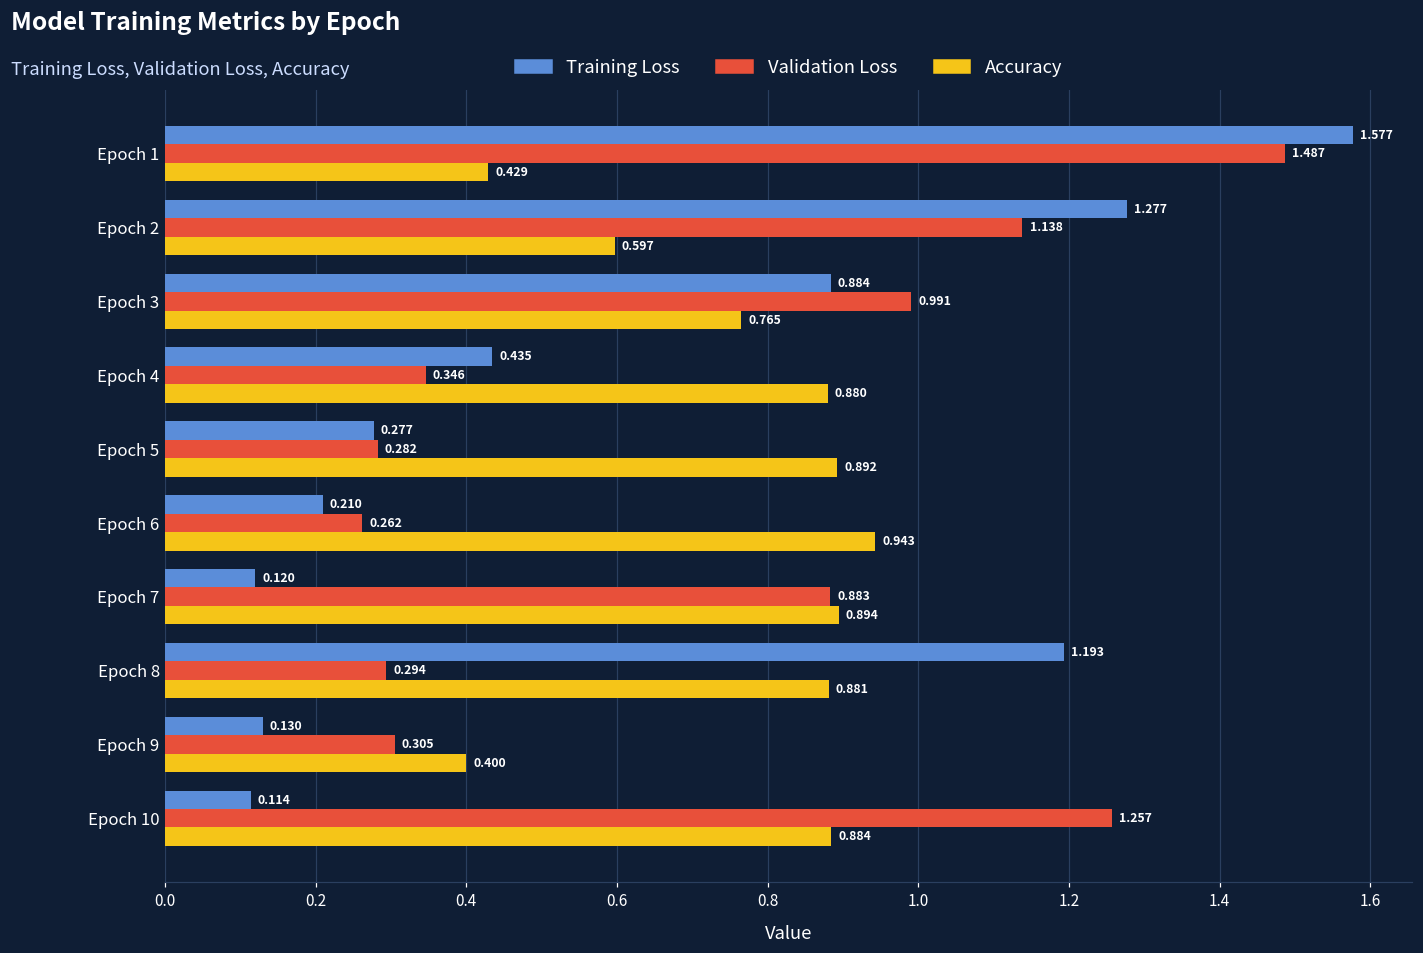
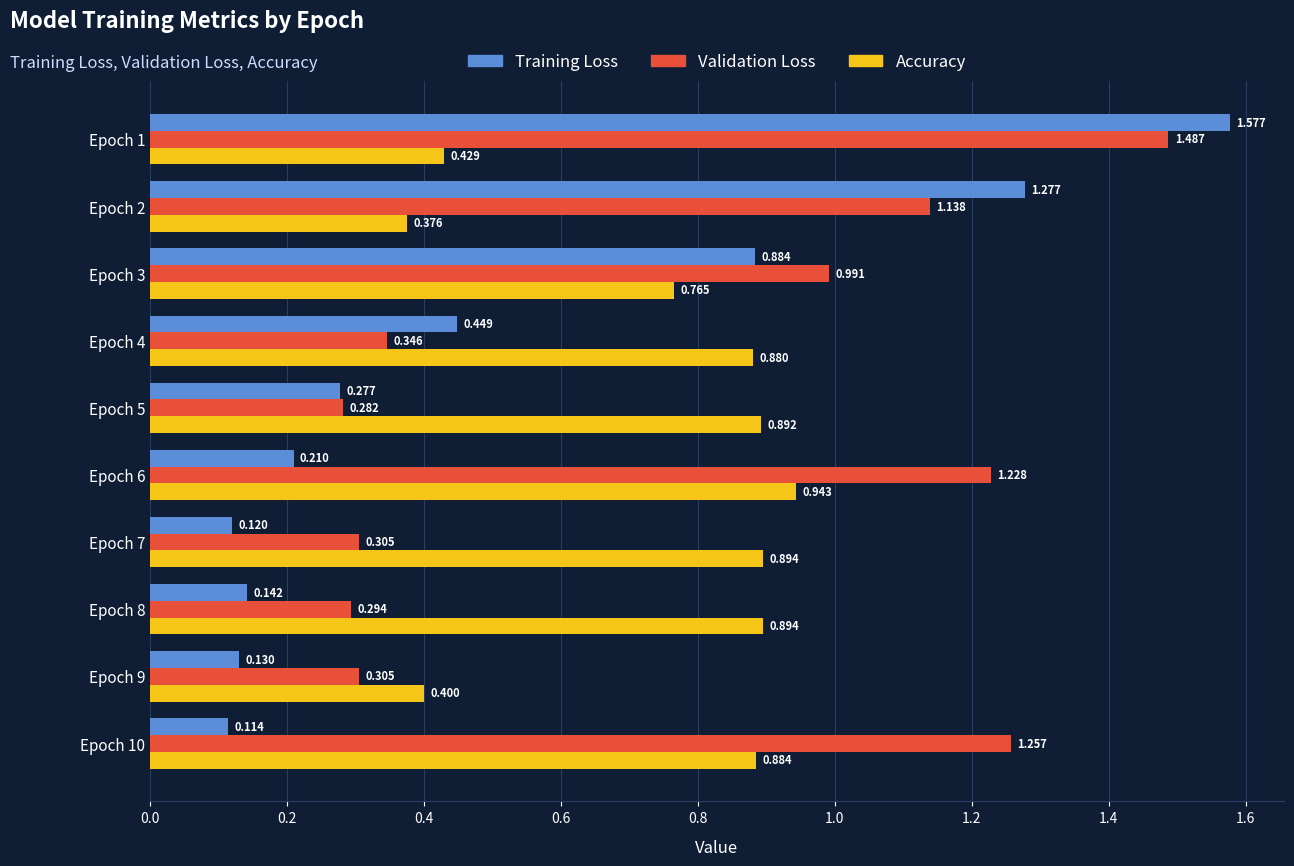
Accuracy, Epoch 2: 0.597 -> 0.376
Training Loss, Epoch 4: 0.435 -> 0.449
Validation Loss, Epoch 6: 0.262 -> 1.228
Validation Loss, Epoch 7: 0.883 -> 0.305
Training Loss, Epoch 8: 1.193 -> 0.142
Accuracy, Epoch 8: 0.881 -> 0.894
